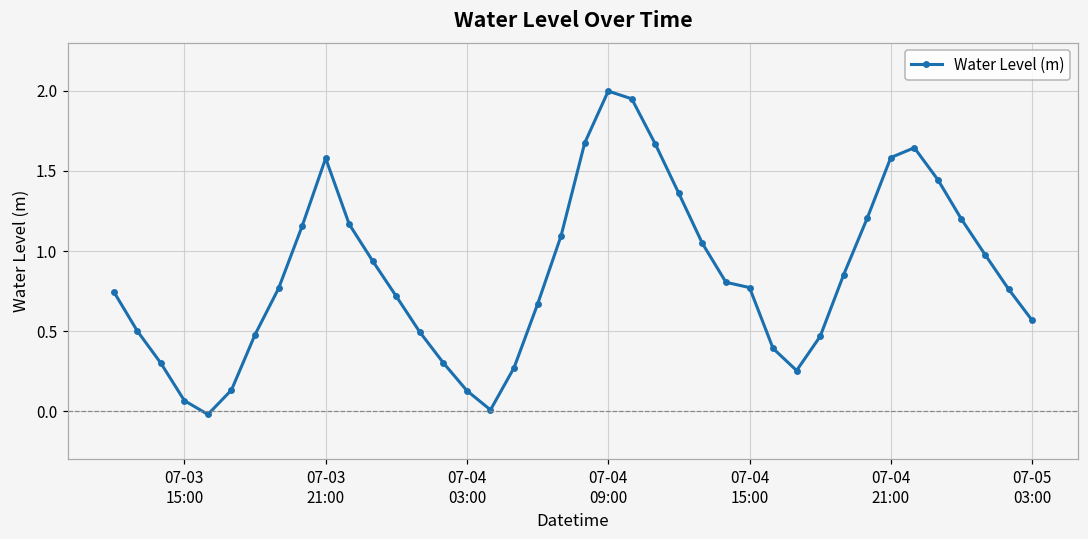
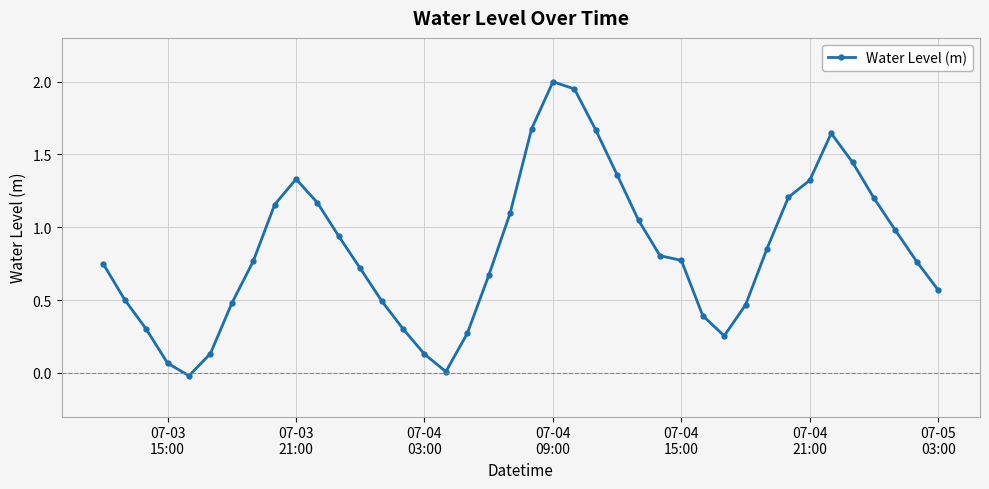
07-03 21:00: 1.58 -> 1.33
07-04 21:00: 1.58 -> 1.32
